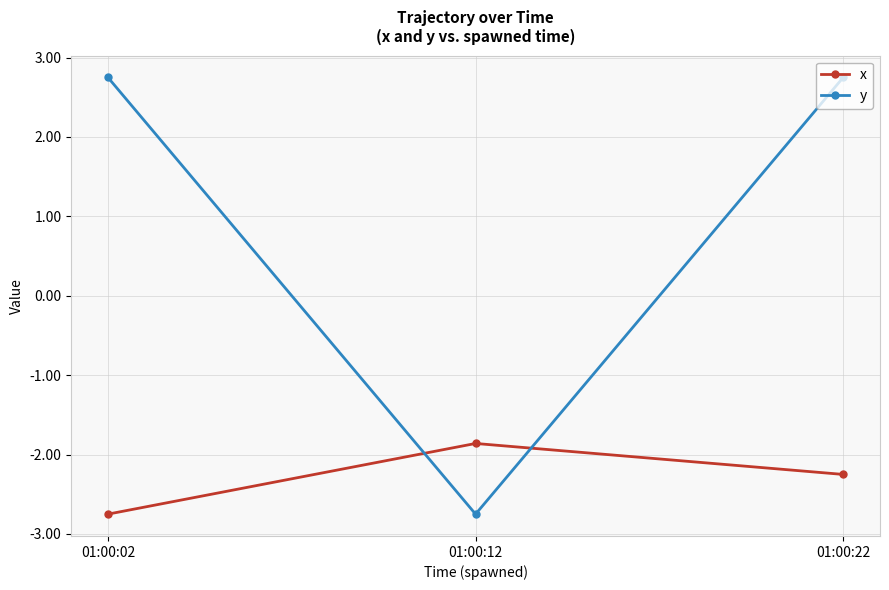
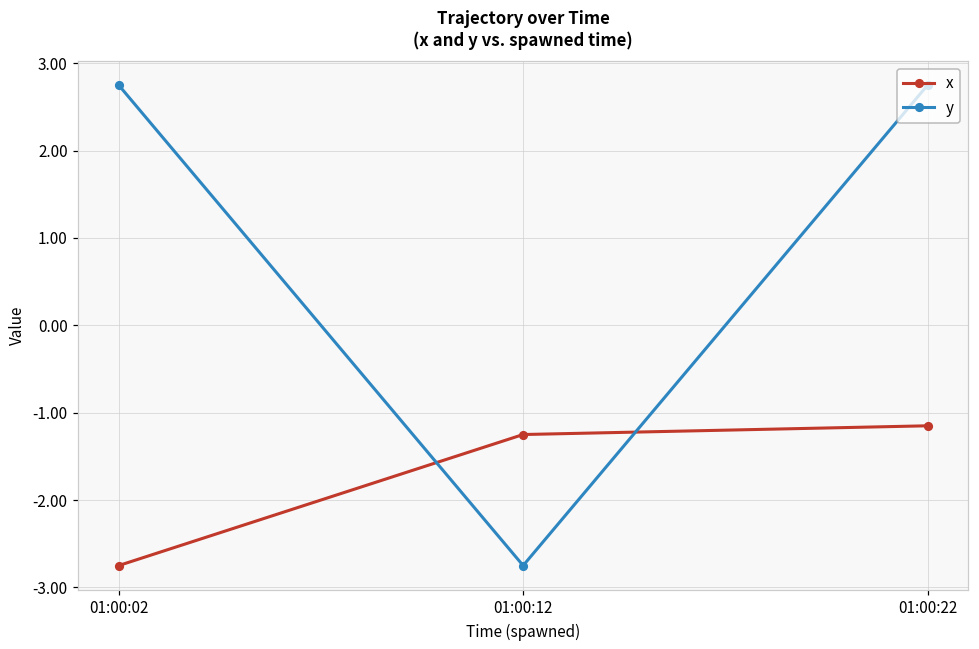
x, 01:00:12: -1.9 -> -1.3
x, 01:00:22: -2.3 -> -1.2
